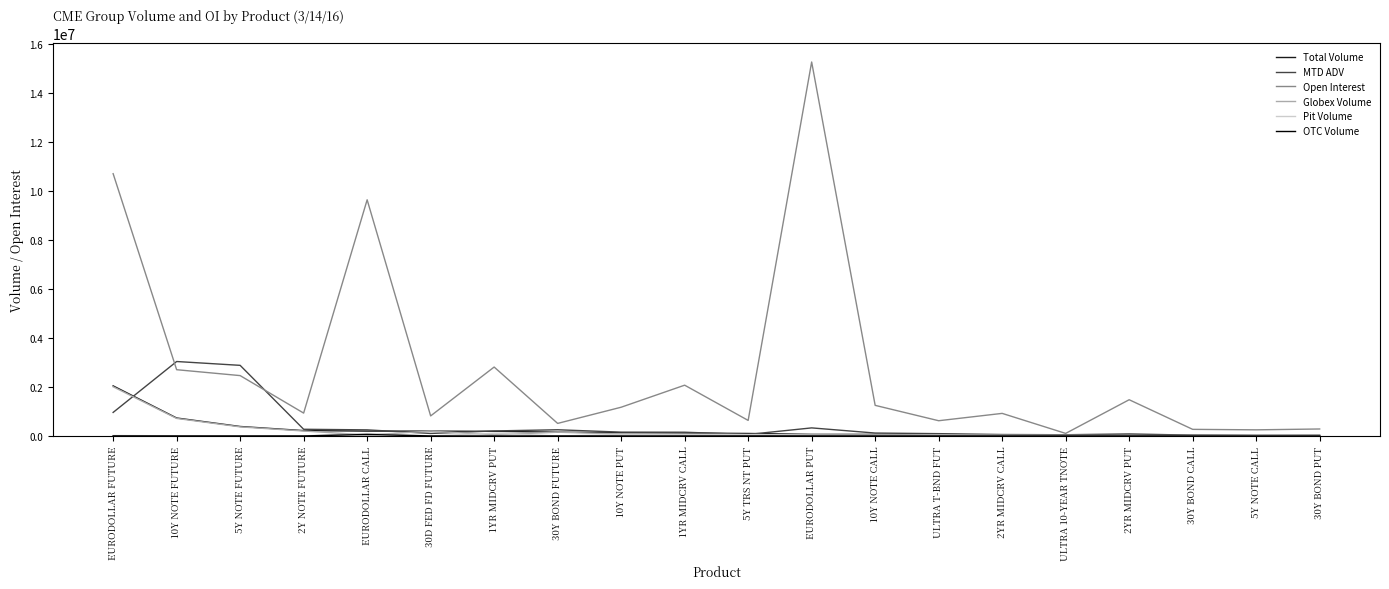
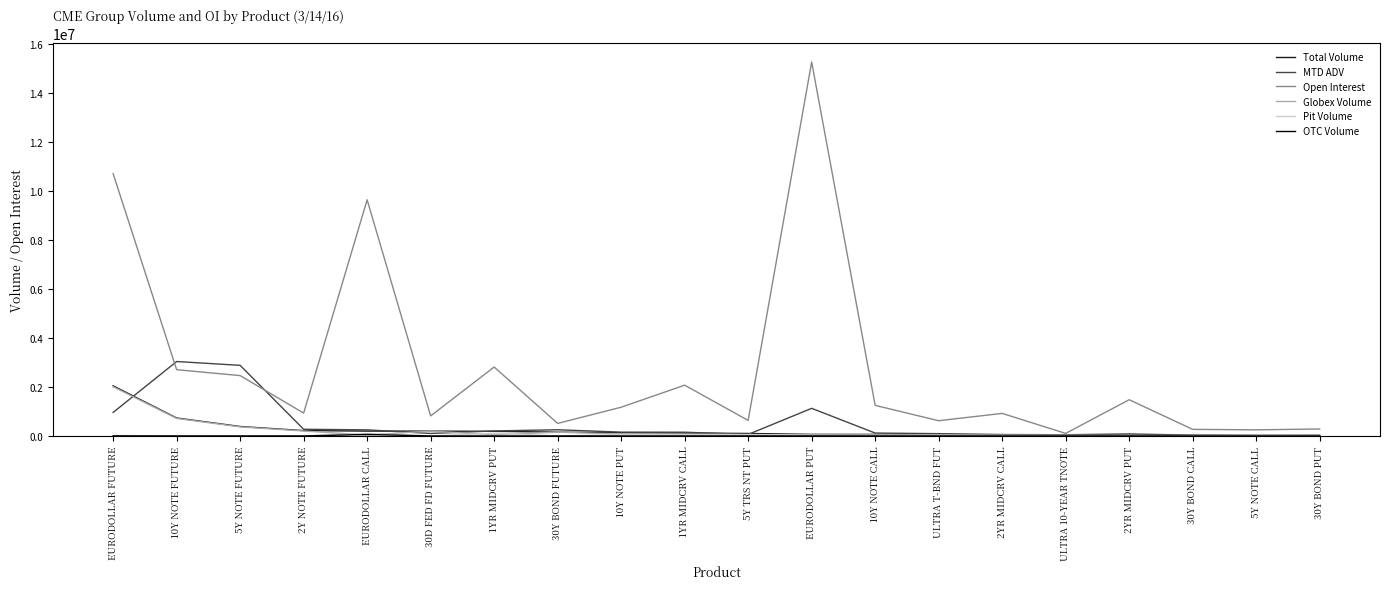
MTD ADV, EURODOLLAR PUT: 300000 -> 1100000
